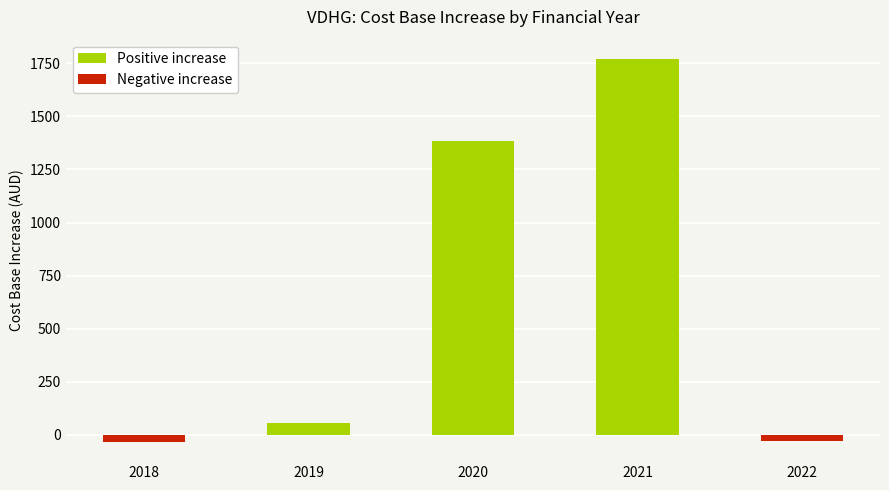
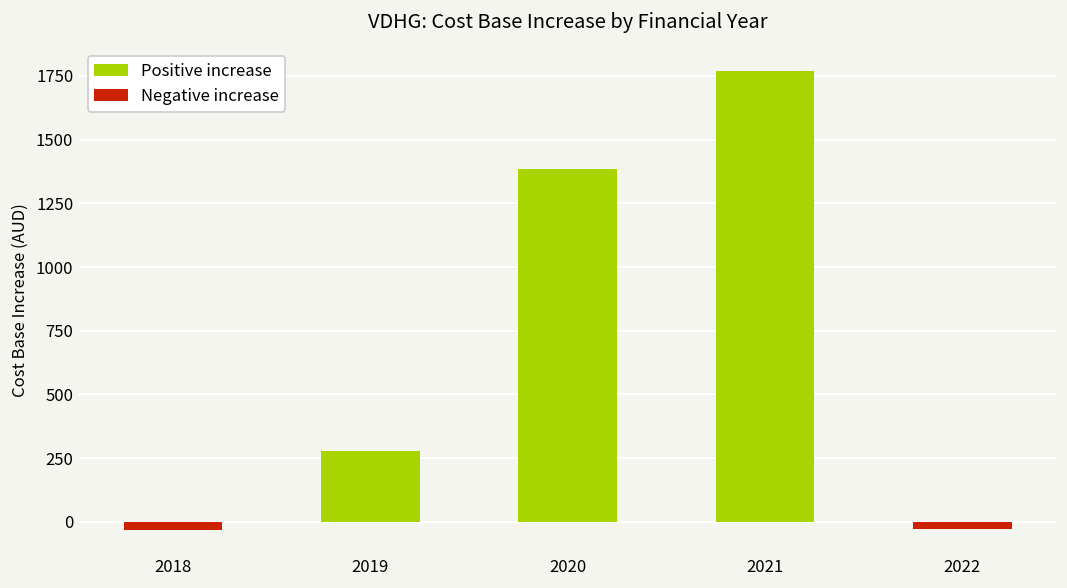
2019: 60 -> 280
